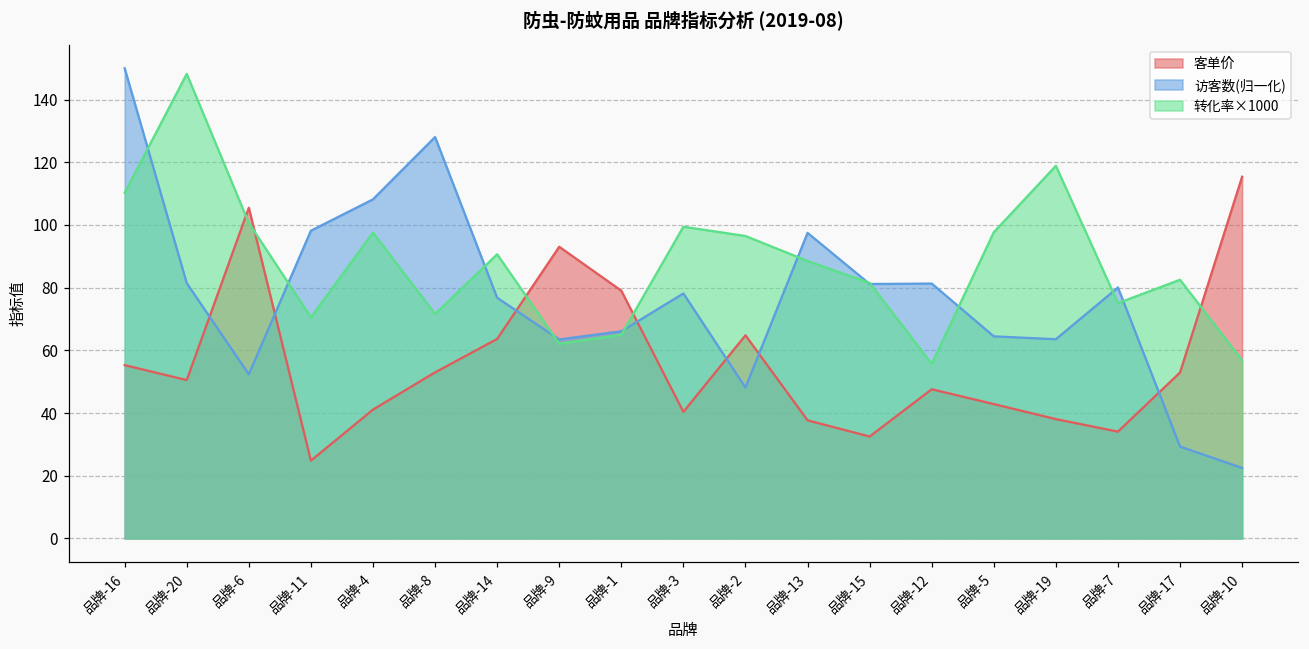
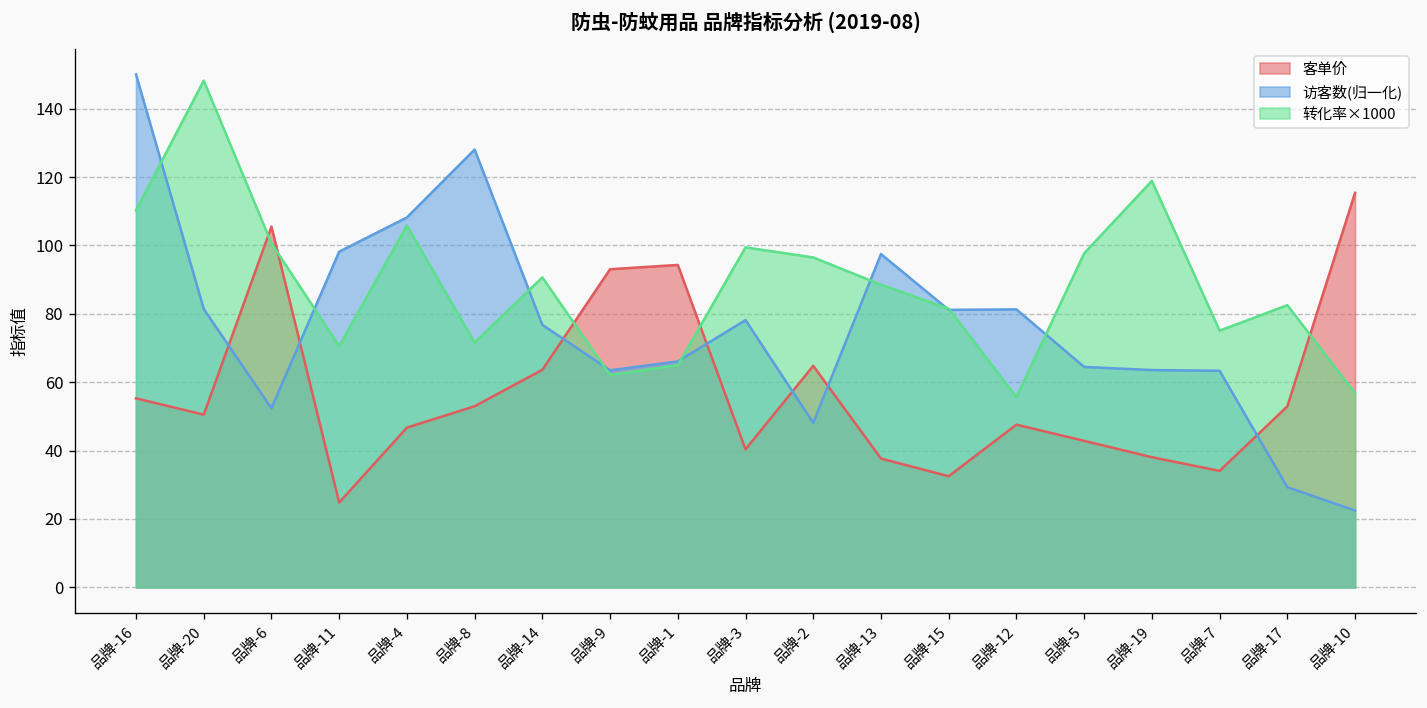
客单价, 品牌-4: 41 -> 47
转化率×1000, 品牌-4: 98 -> 106
客单价, 品牌-1: 79 -> 94
访客数(归一化), 品牌-7: 80 -> 63
